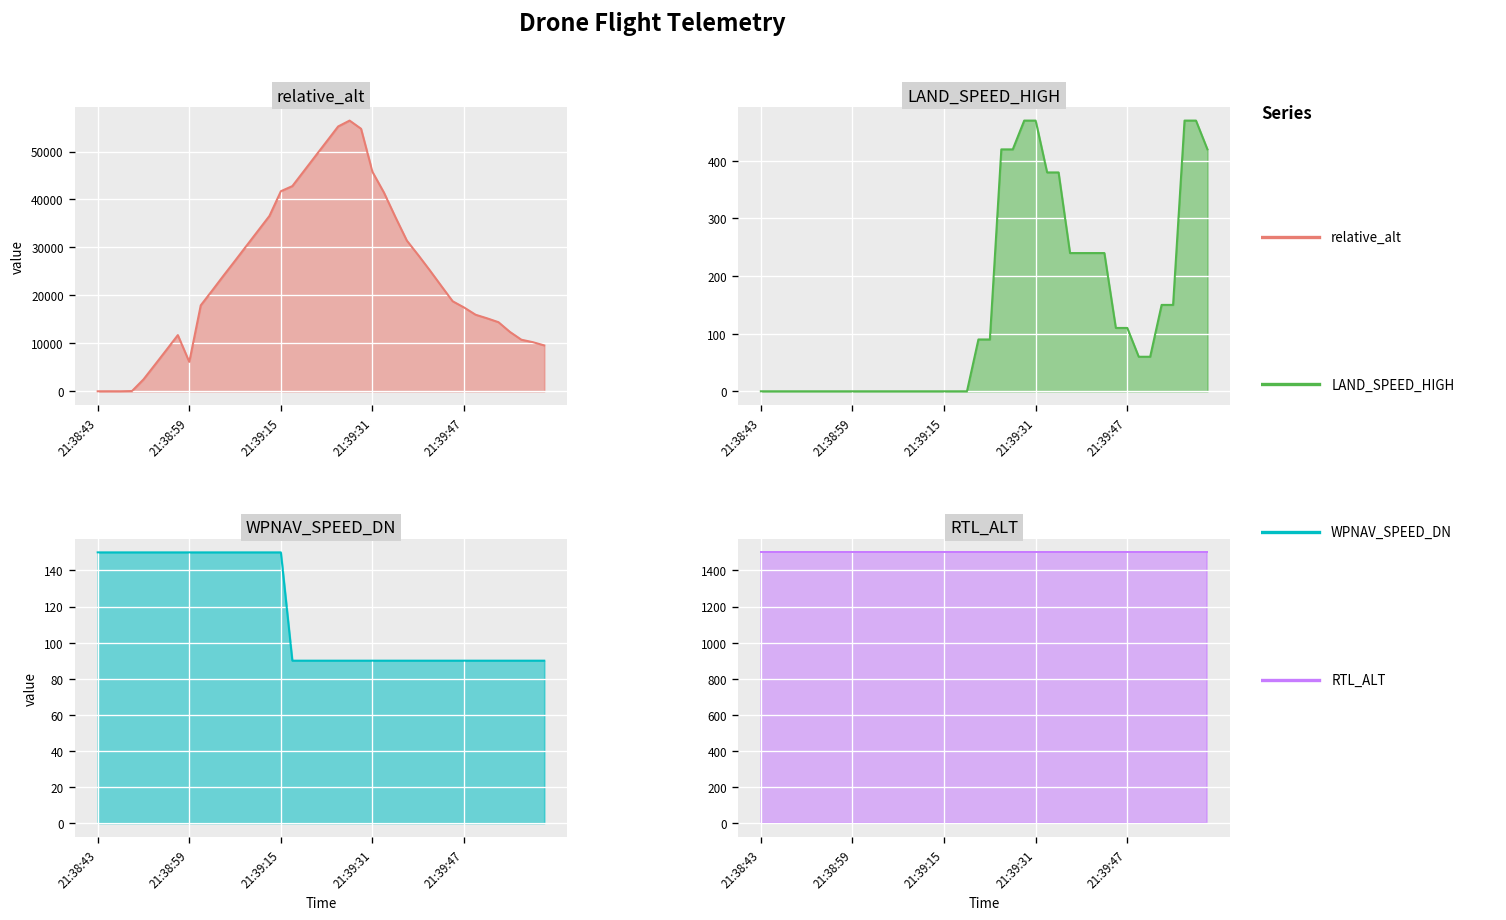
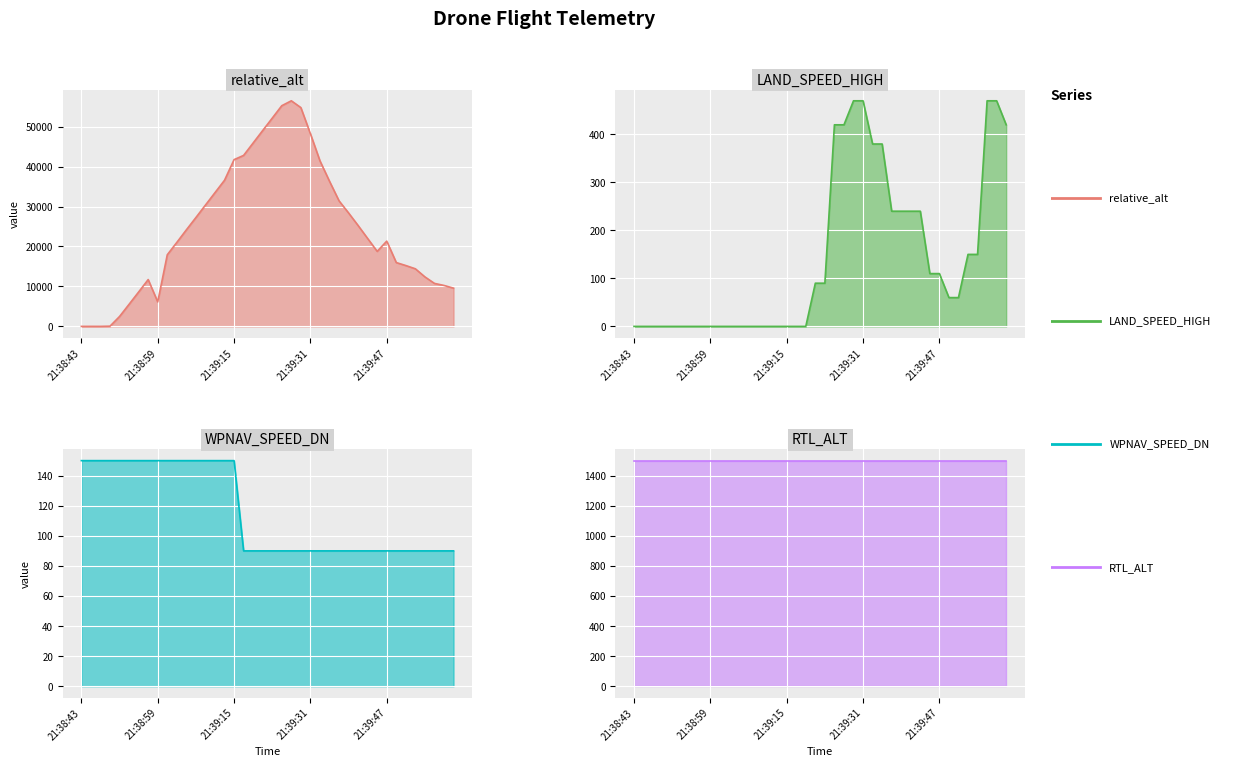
relative_alt, 21:39:31: 46000 -> 48000
relative_alt, 21:39:47: 17000 -> 21000
